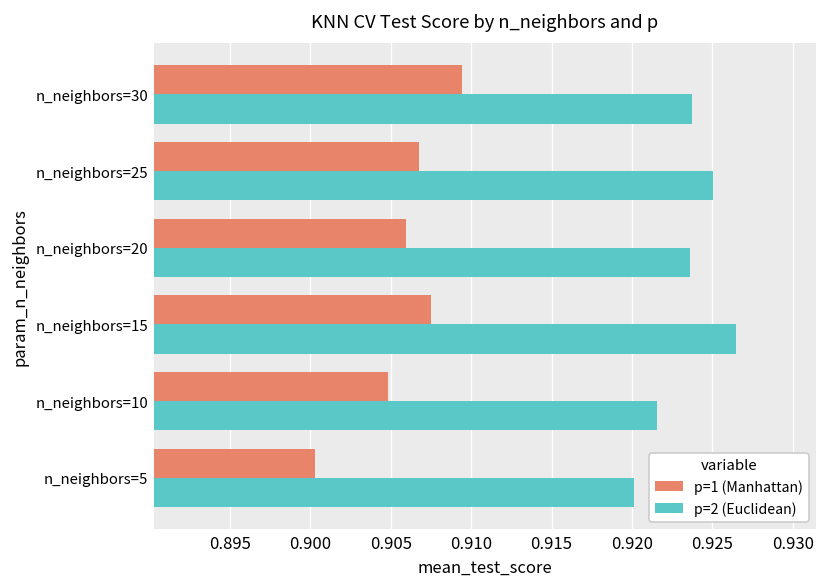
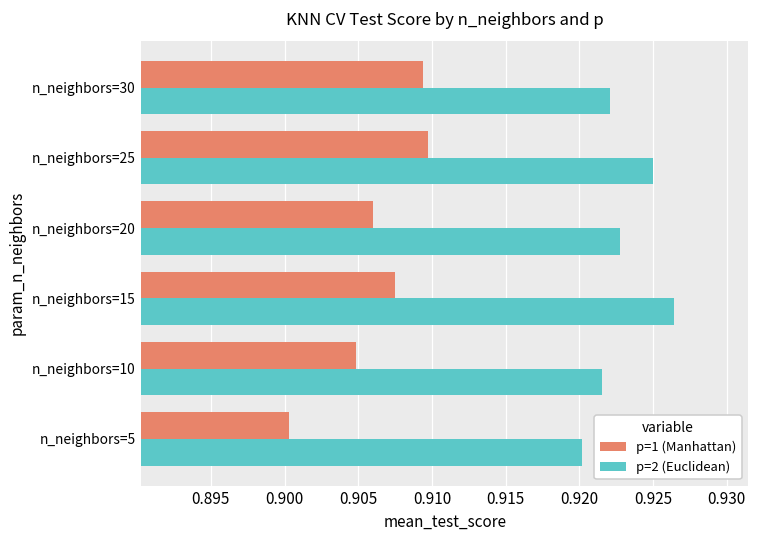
p=2 (Euclidean), n_neighbors=30: 0.9237 -> 0.9221
p=1 (Manhattan), n_neighbors=25: 0.9067 -> 0.9098
p=2 (Euclidean), n_neighbors=20: 0.9236 -> 0.9228
